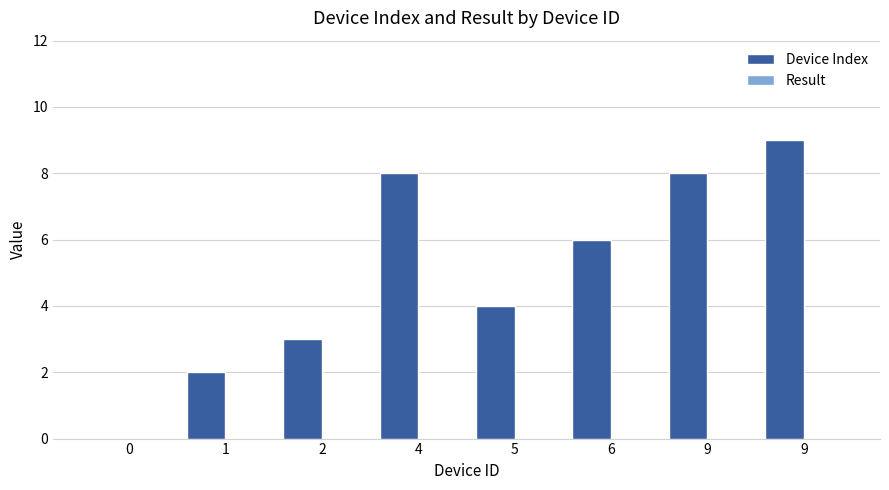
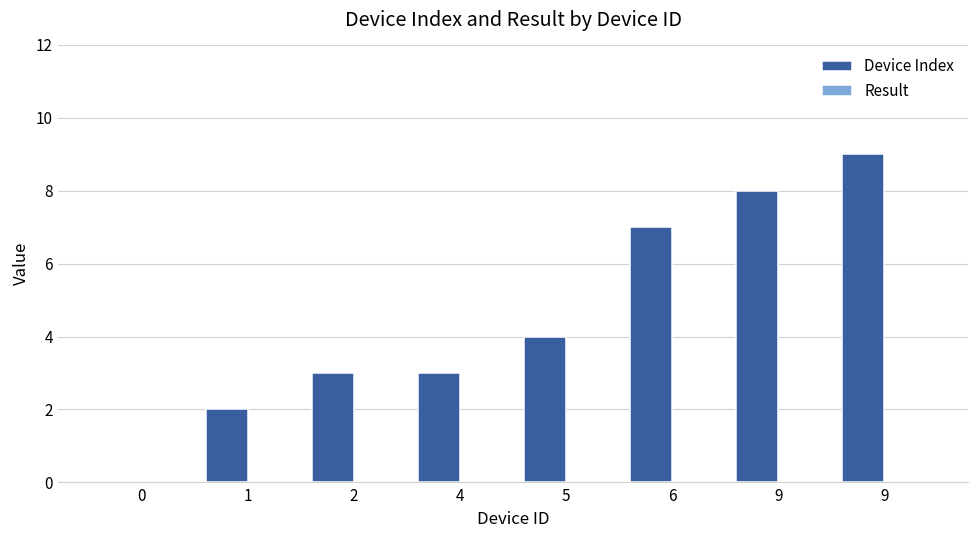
Device Index, 4: 8 -> 3
Device Index, 6: 6 -> 7
